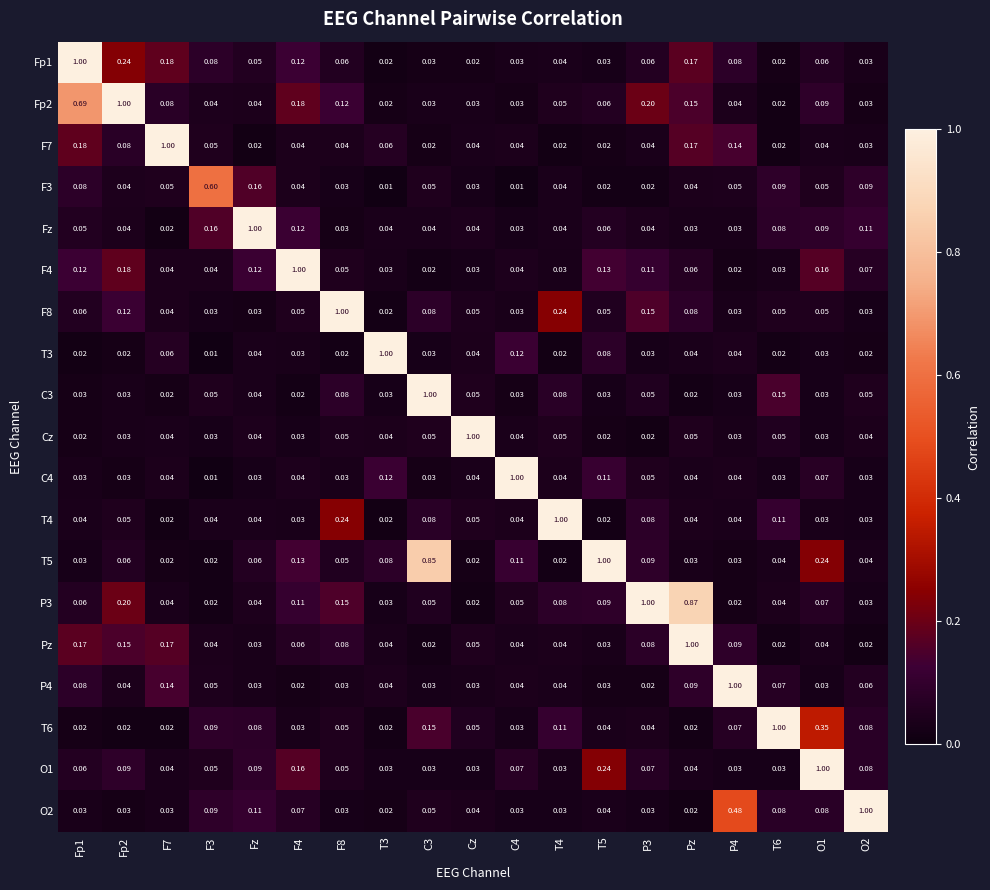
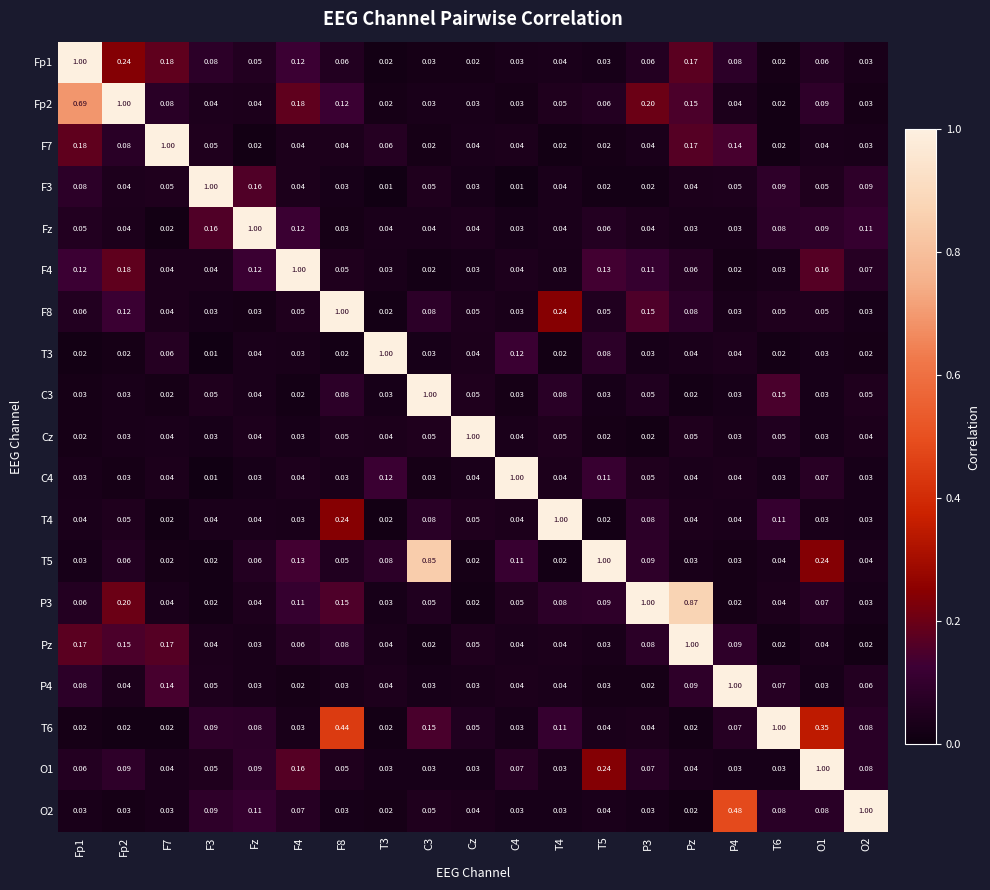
F3, F3: 0.60 -> 1.00
T6, F8: 0.05 -> 0.44
